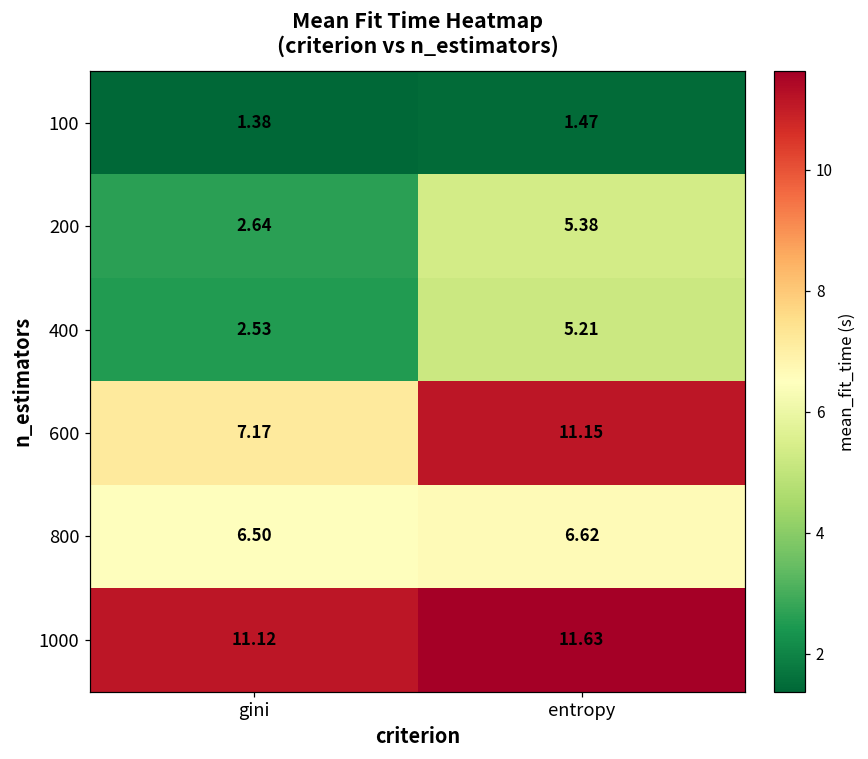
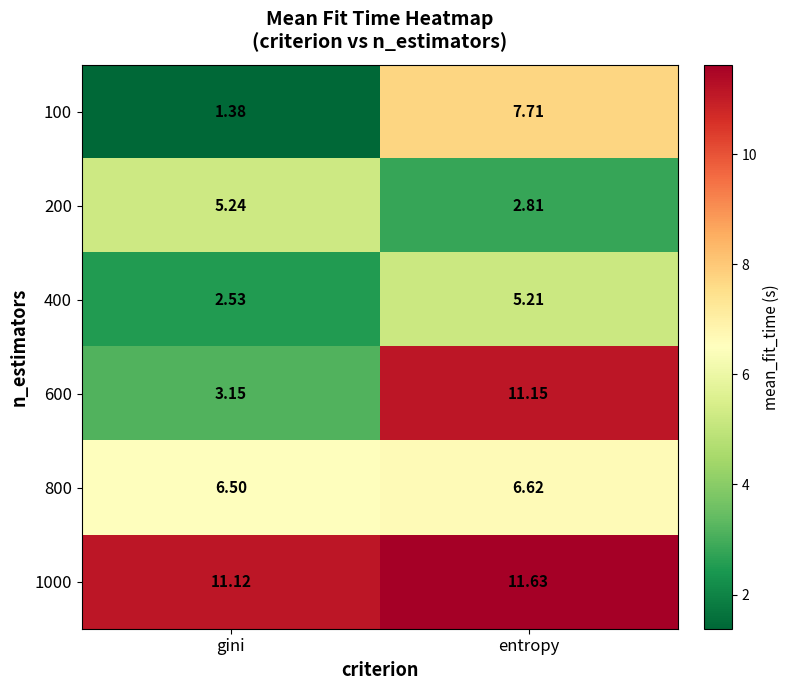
100, entropy: 1.47 -> 7.71
200, gini: 2.64 -> 5.24
200, entropy: 5.38 -> 2.81
600, gini: 7.17 -> 3.15
